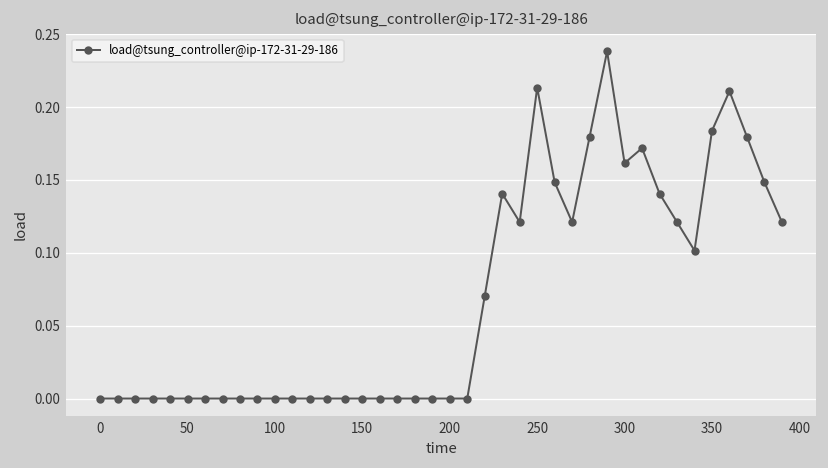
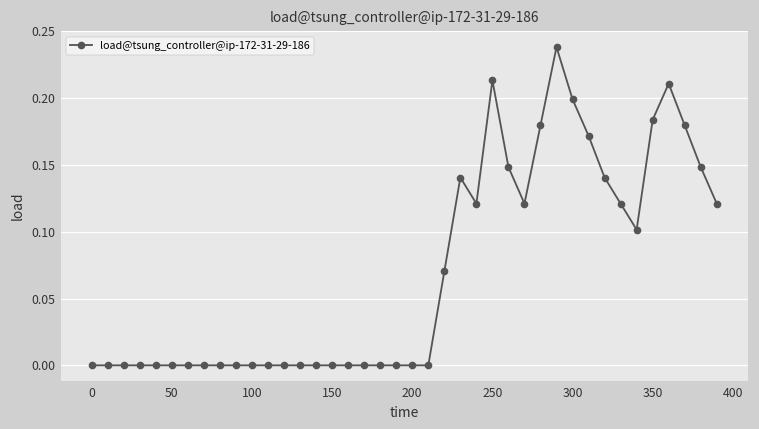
300: 0.162 -> 0.199
